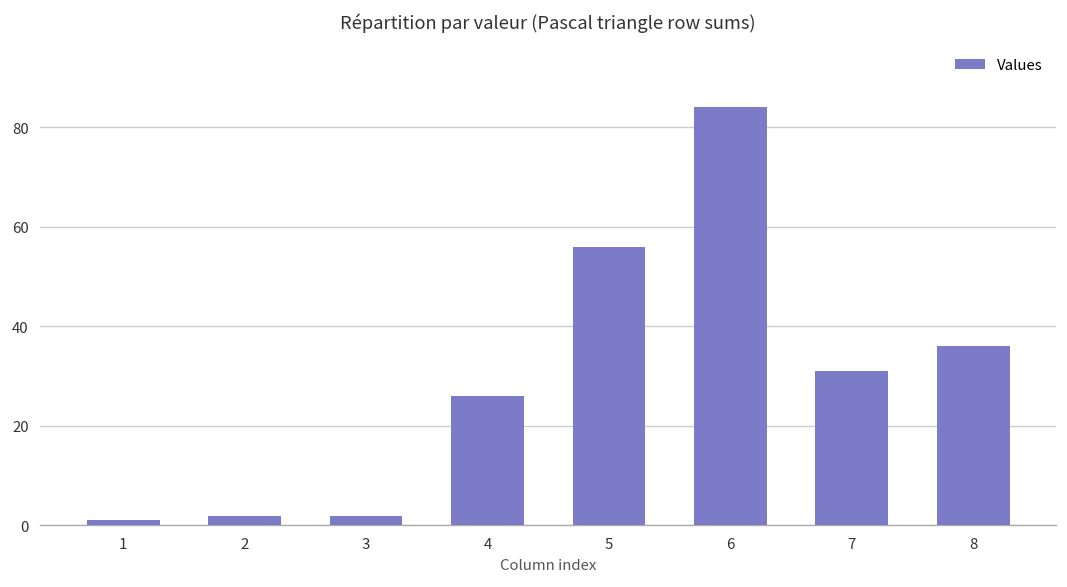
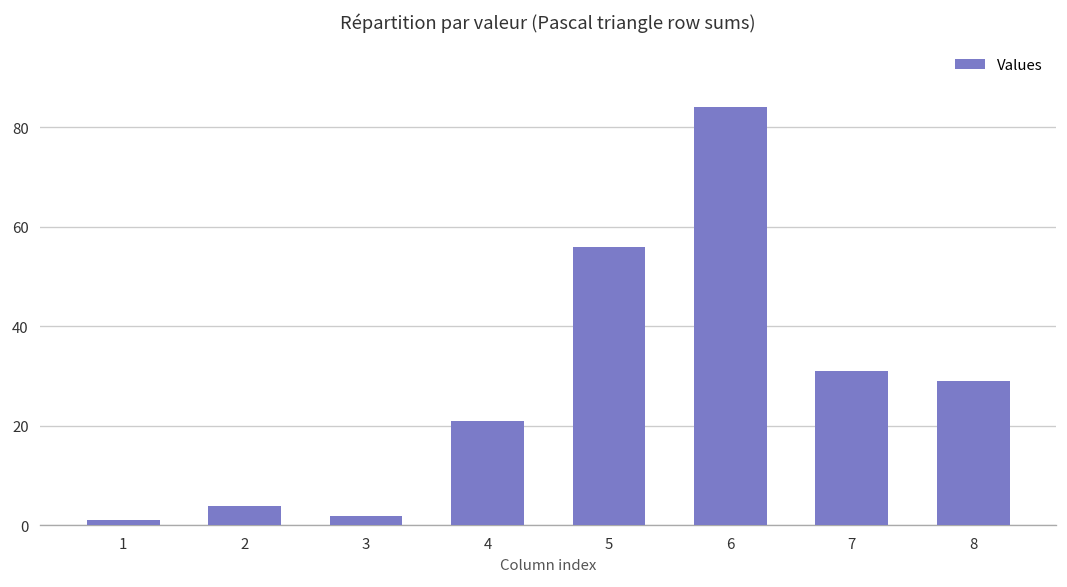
2: 2 -> 4
4: 26 -> 21
8: 36 -> 29
